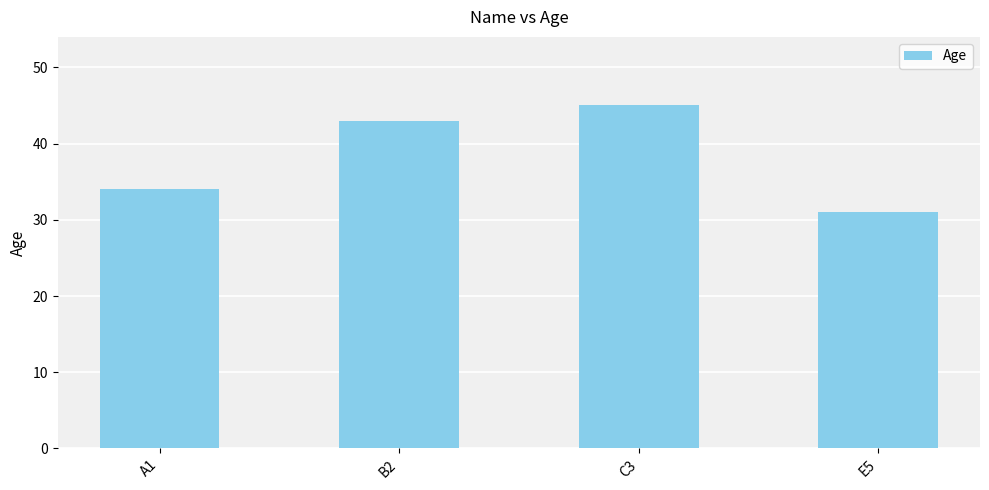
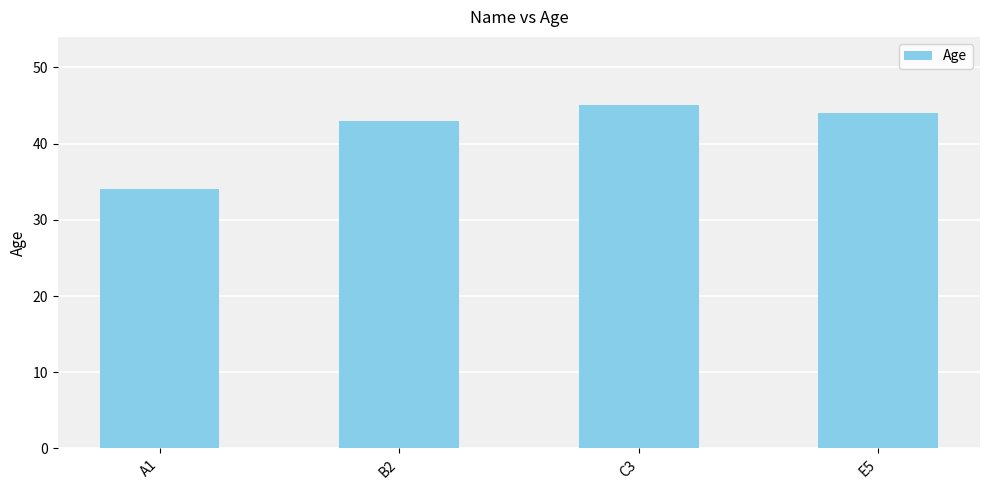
E5: 31 -> 44
